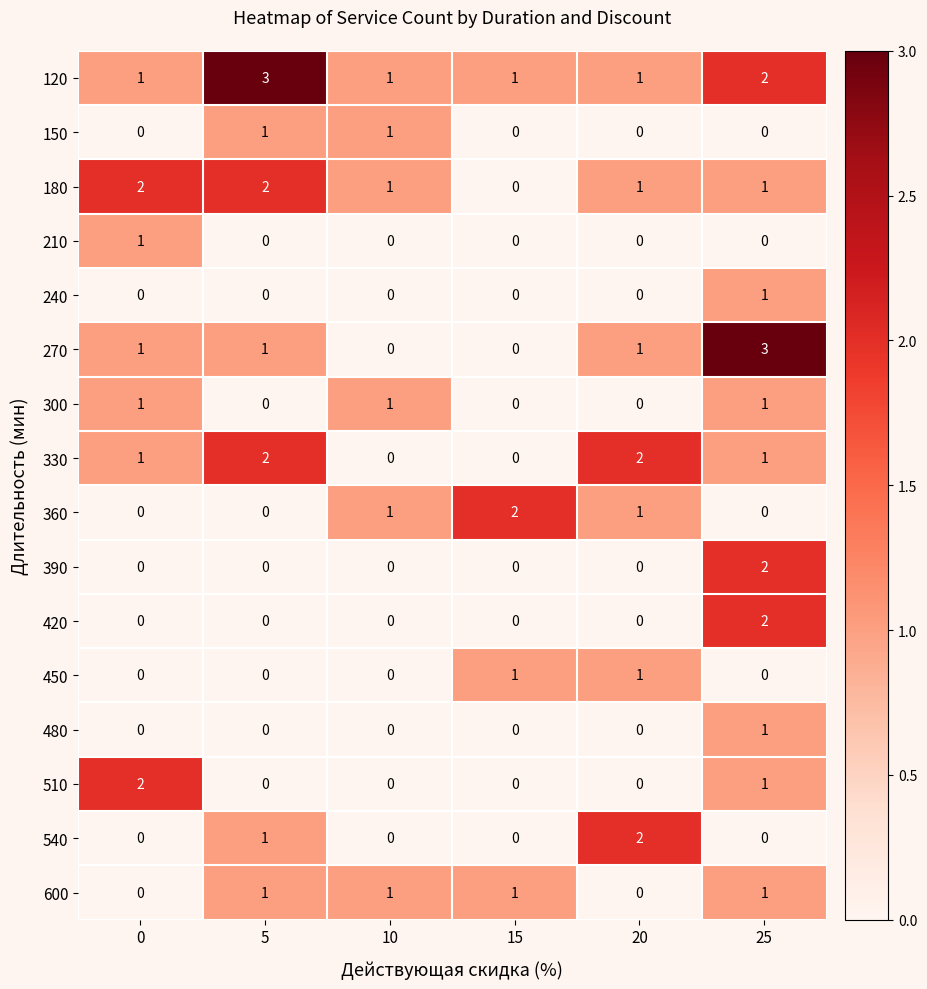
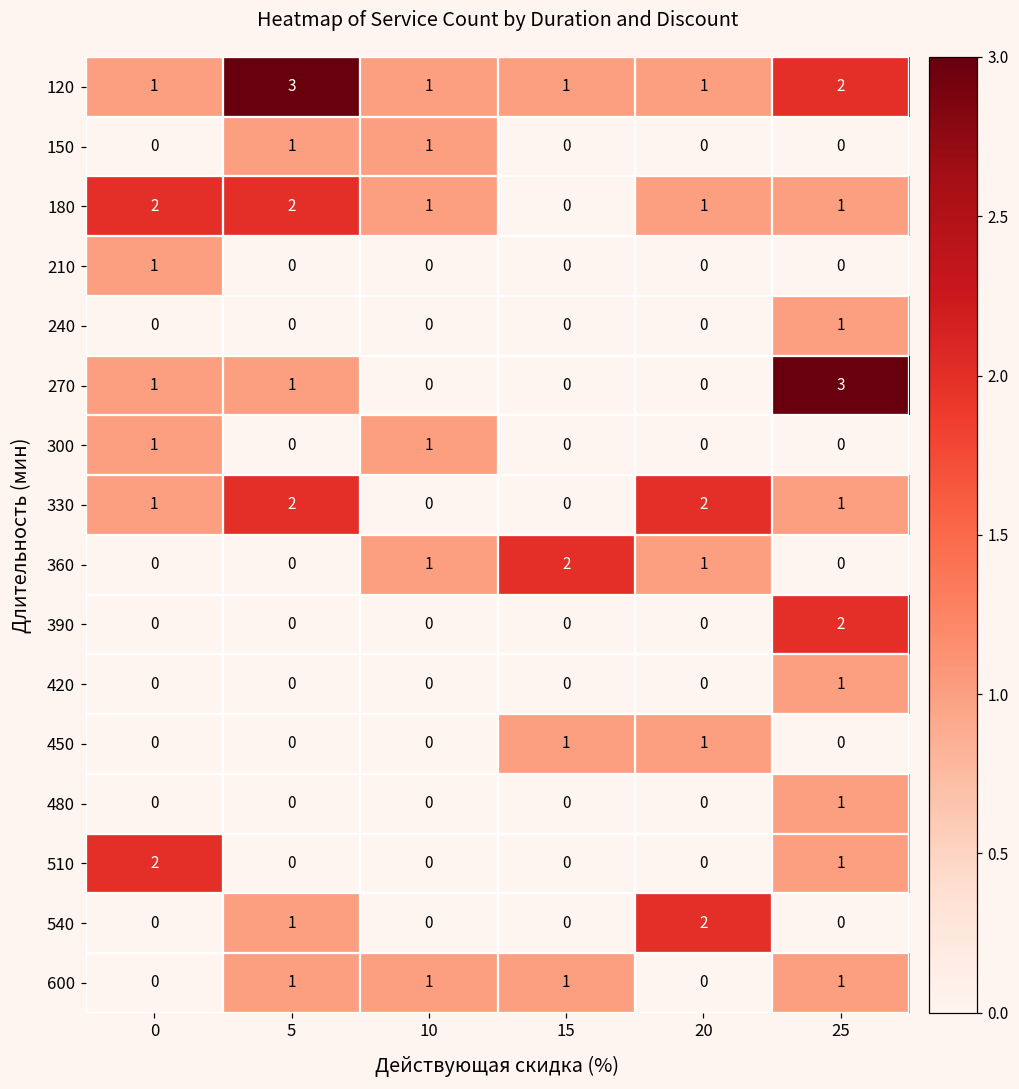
270, 20: 1 -> 0
300, 25: 1 -> 0
420, 25: 2 -> 1
